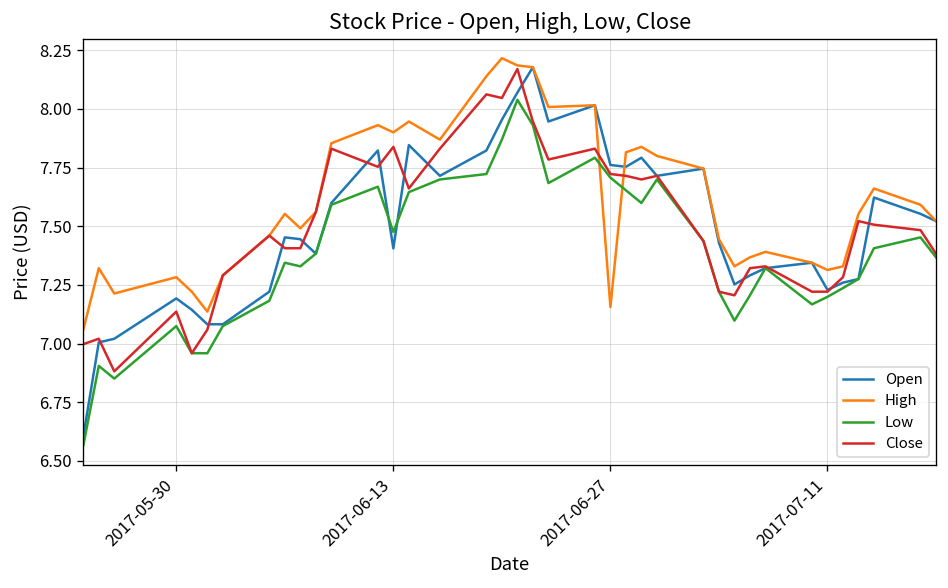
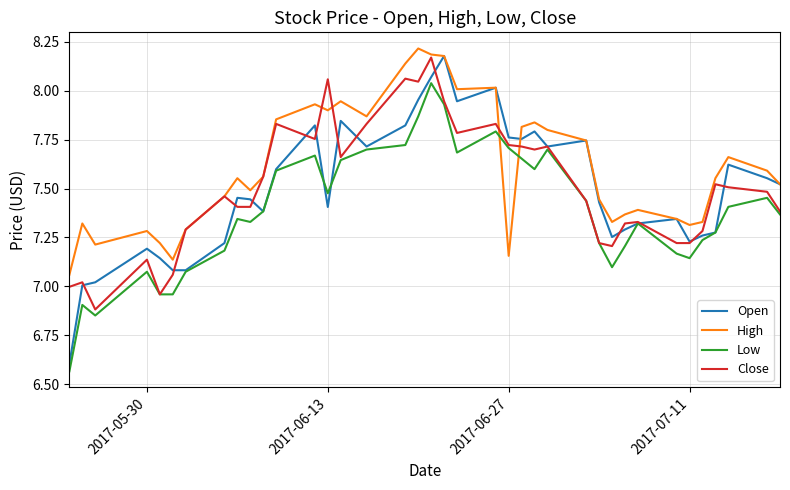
Close, 2017-06-13: 7.84 -> 8.06
Low, 2017-07-11: 7.20 -> 7.14
